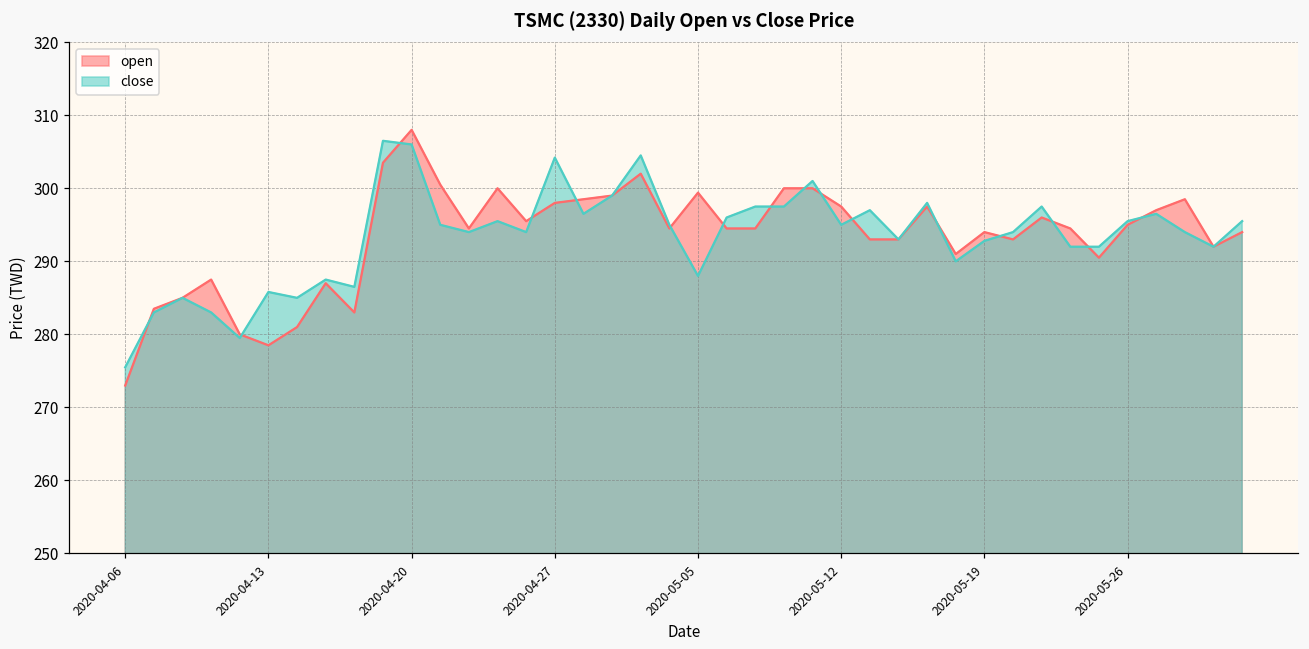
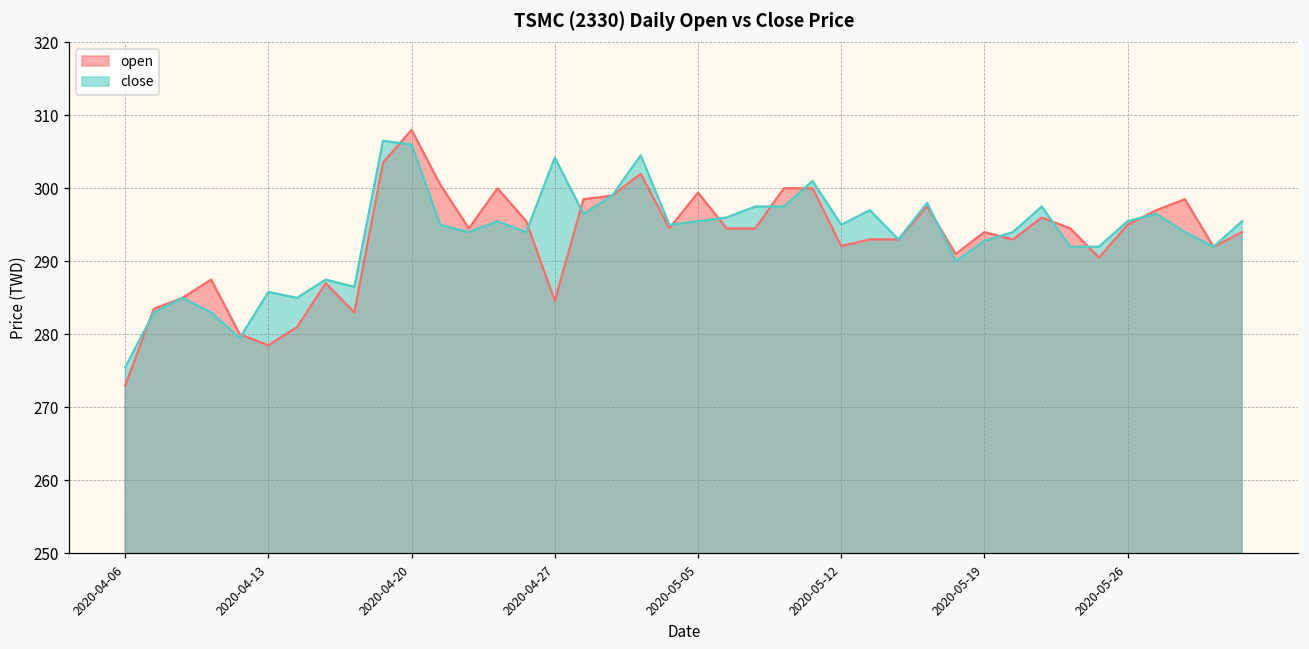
open, 2020-04-27: 298 -> 285
close, 2020-05-05: 288 -> 296
open, 2020-05-12: 298 -> 292
